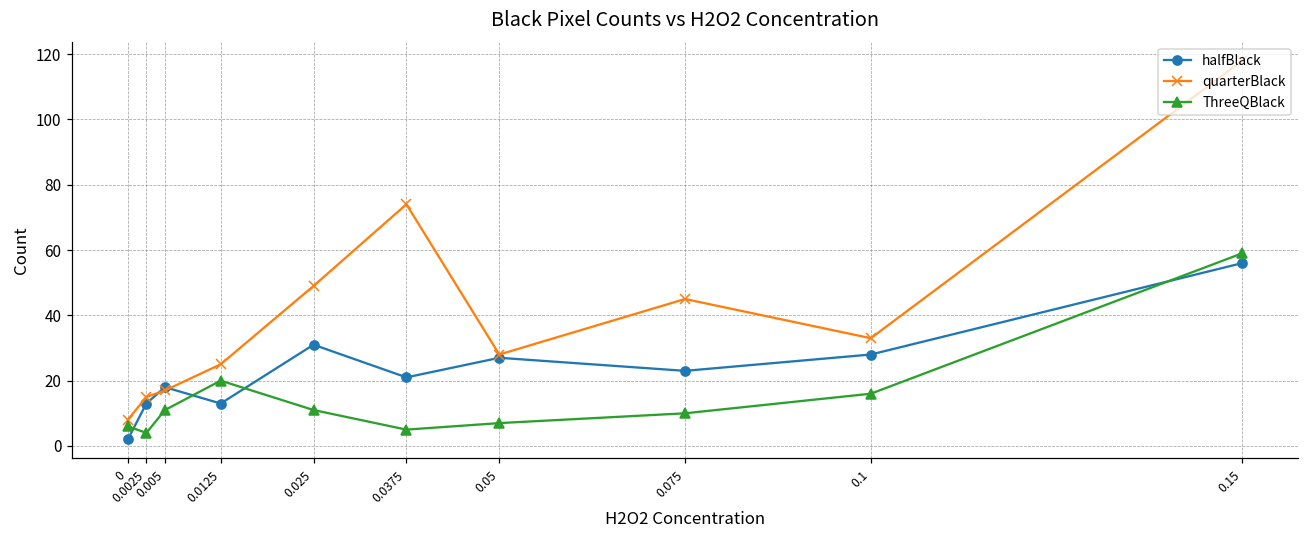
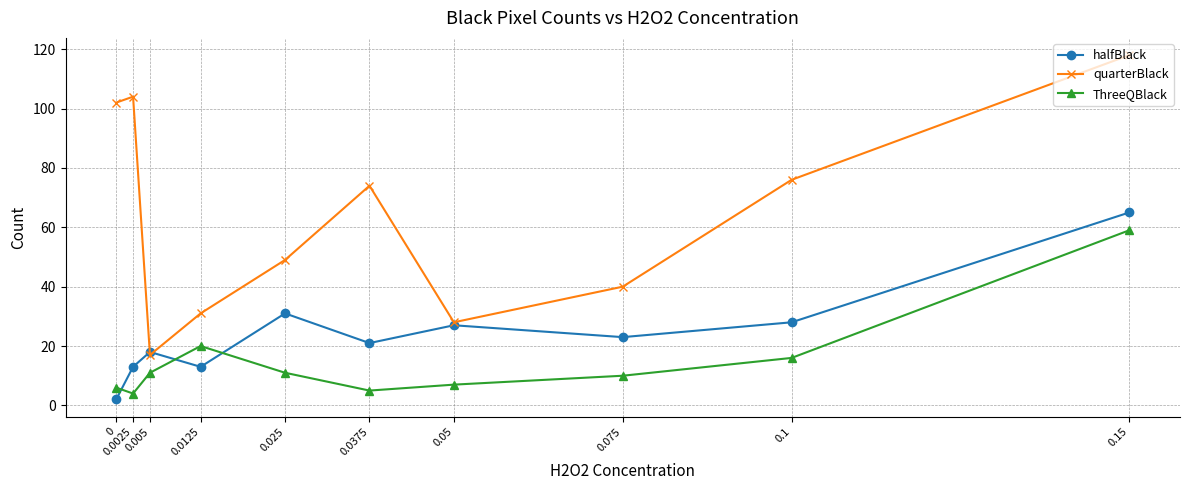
quarterBlack, 0: 8 -> 102
quarterBlack, 0.0025: 15 -> 104
quarterBlack, 0.0125: 25 -> 31
quarterBlack, 0.075: 45 -> 40
quarterBlack, 0.1: 33 -> 76
halfBlack, 0.15: 56 -> 65
